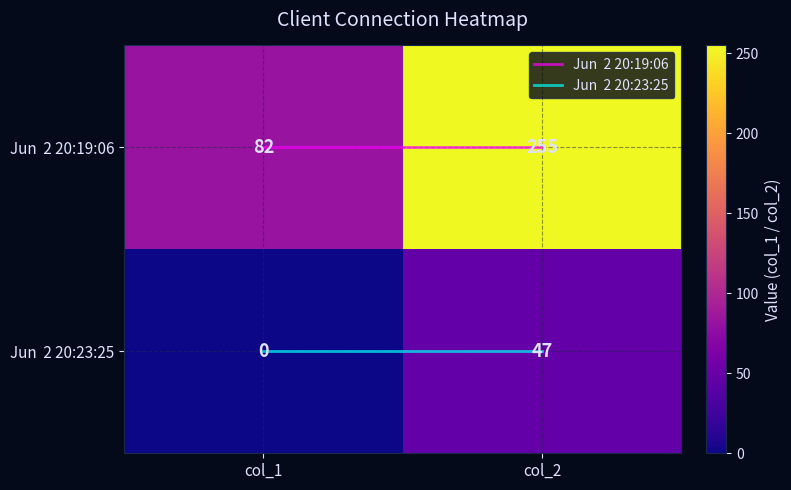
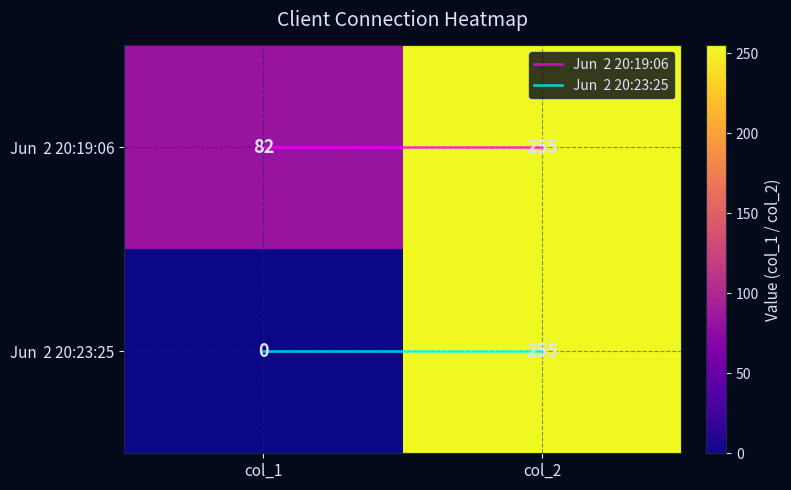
Jun 2 20:23:25, col_2: 47 -> 255
